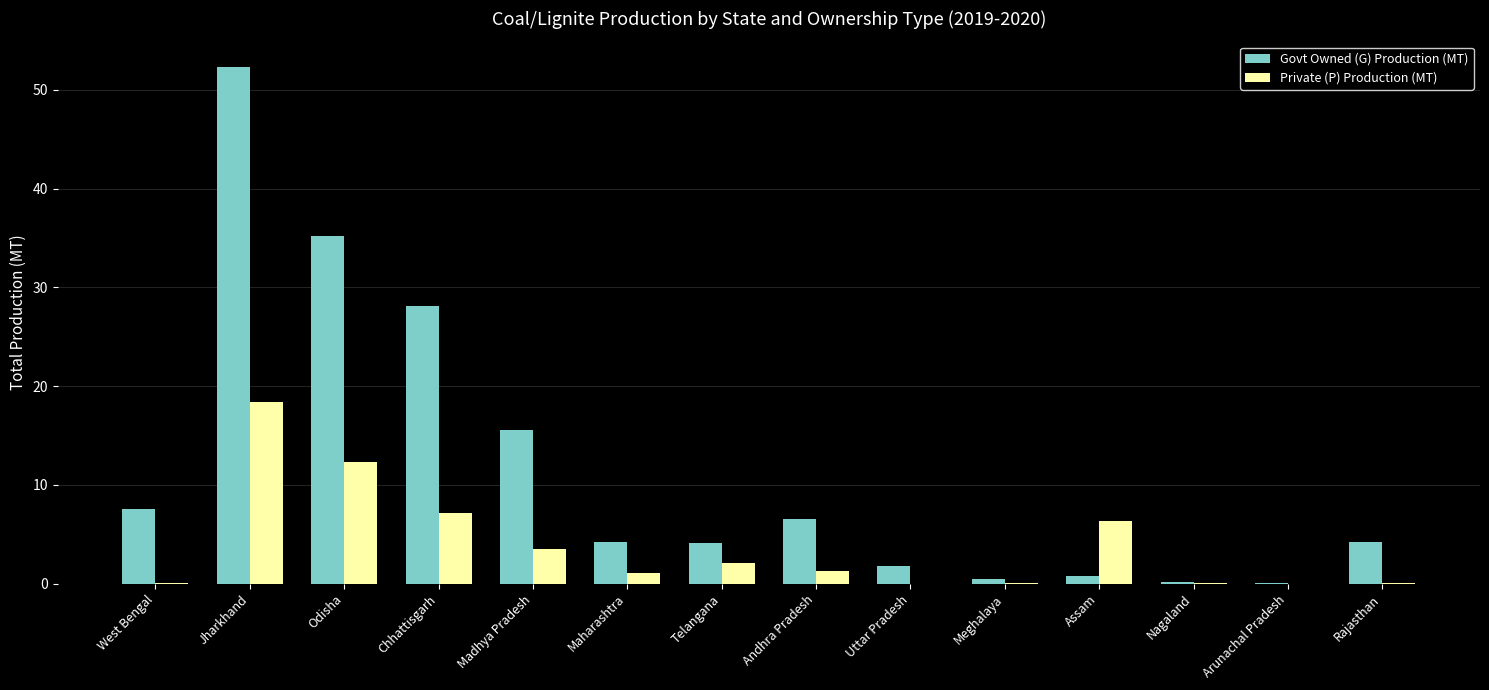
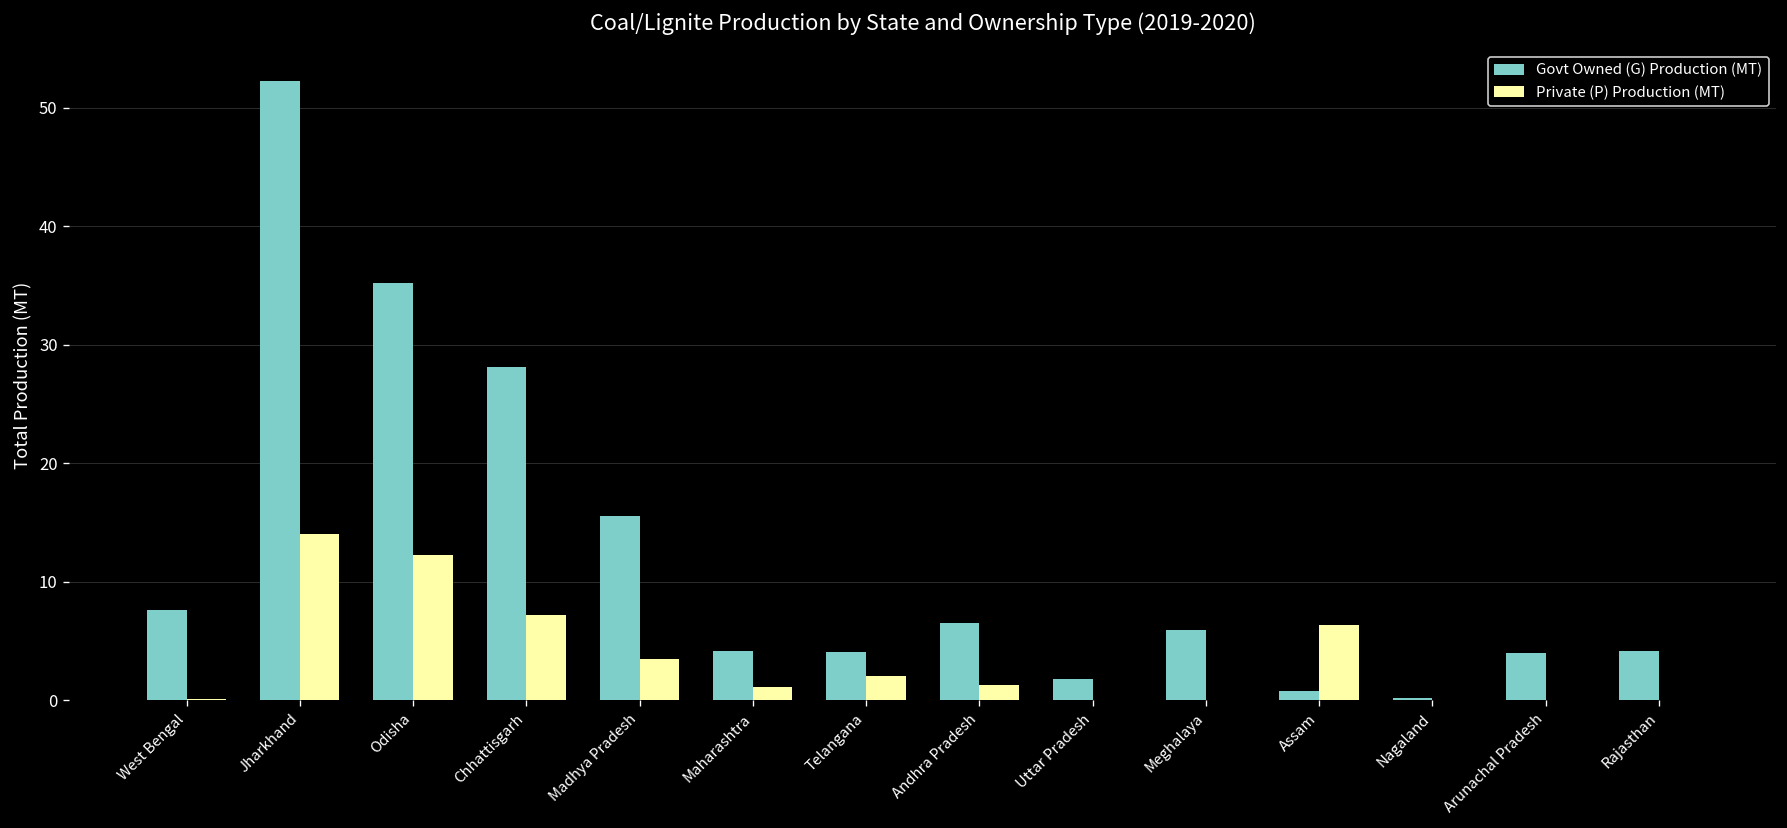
Private (P) Production (MT), Jharkhand: 18 -> 14
Govt Owned (G) Production (MT), Meghalaya: 1 -> 6
Govt Owned (G) Production (MT), Arunachal Pradesh: 0 -> 4
